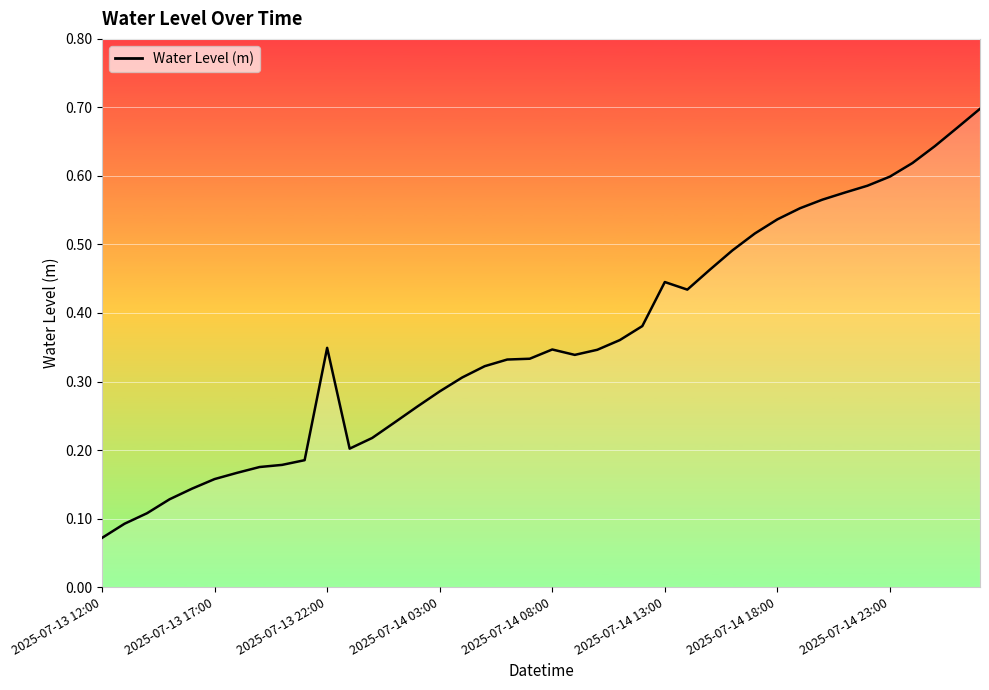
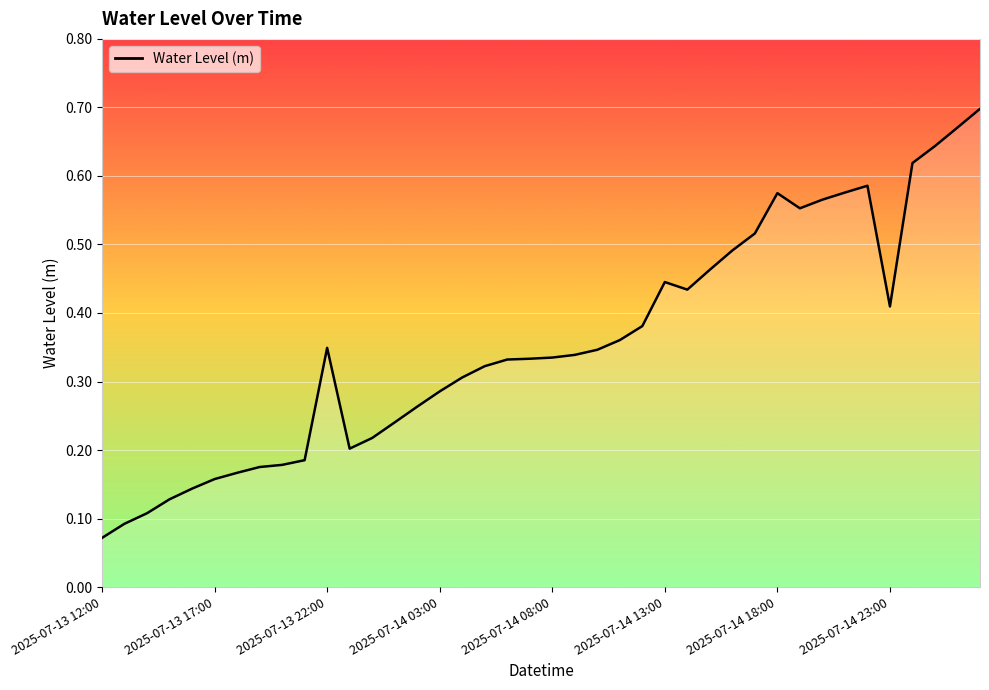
2025-07-14 08:00: 0.35 -> 0.33
2025-07-14 18:00: 0.54 -> 0.57
2025-07-14 23:00: 0.60 -> 0.41
